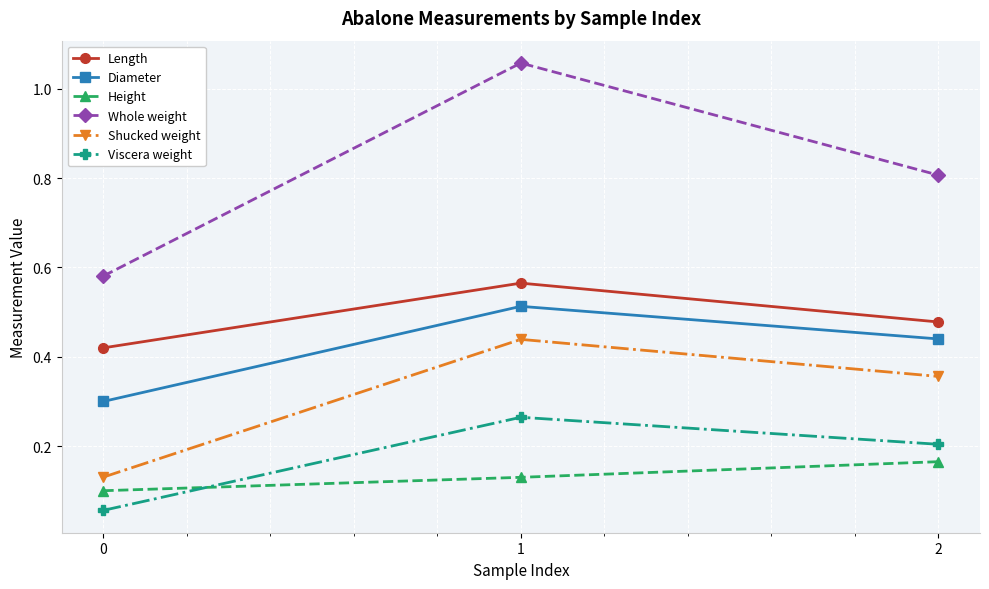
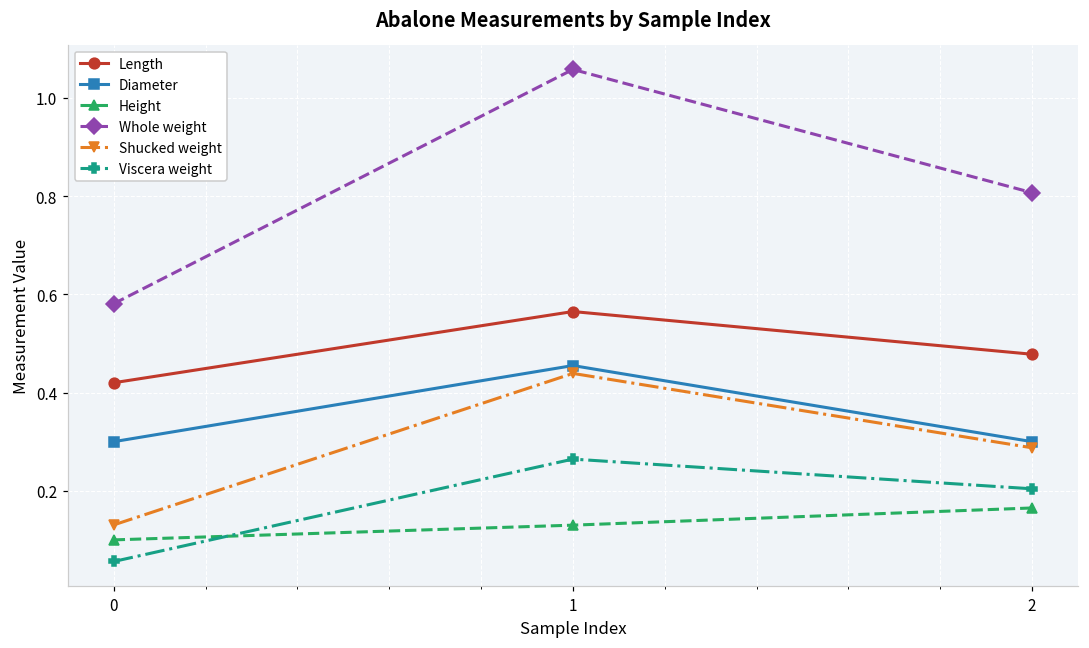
Diameter, 1: 0.51 -> 0.46
Diameter, 2: 0.44 -> 0.30
Shucked weight, 2: 0.36 -> 0.29
